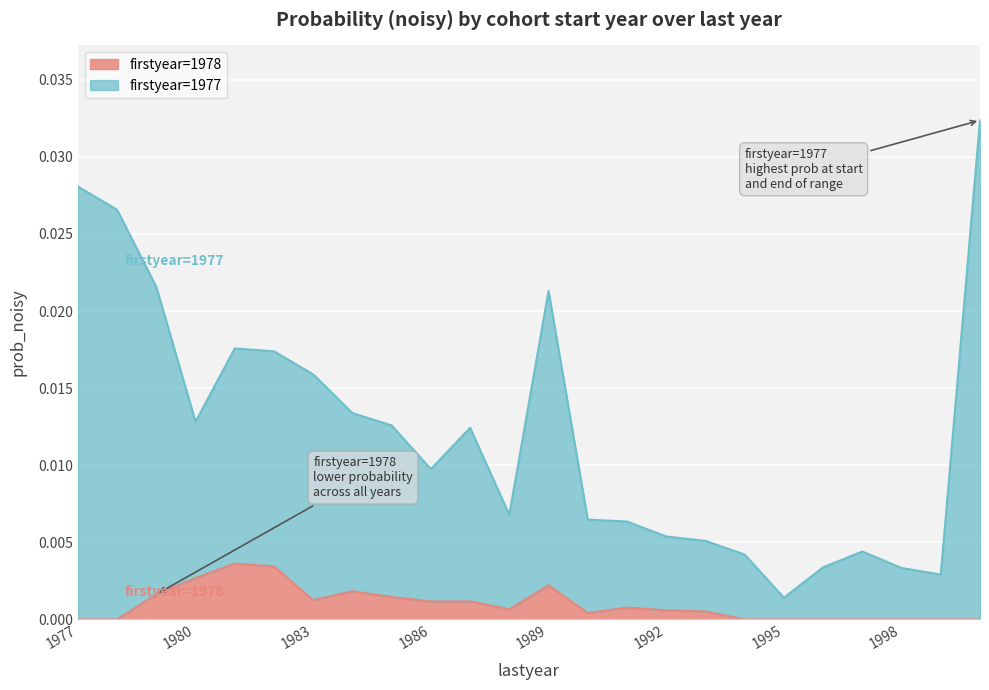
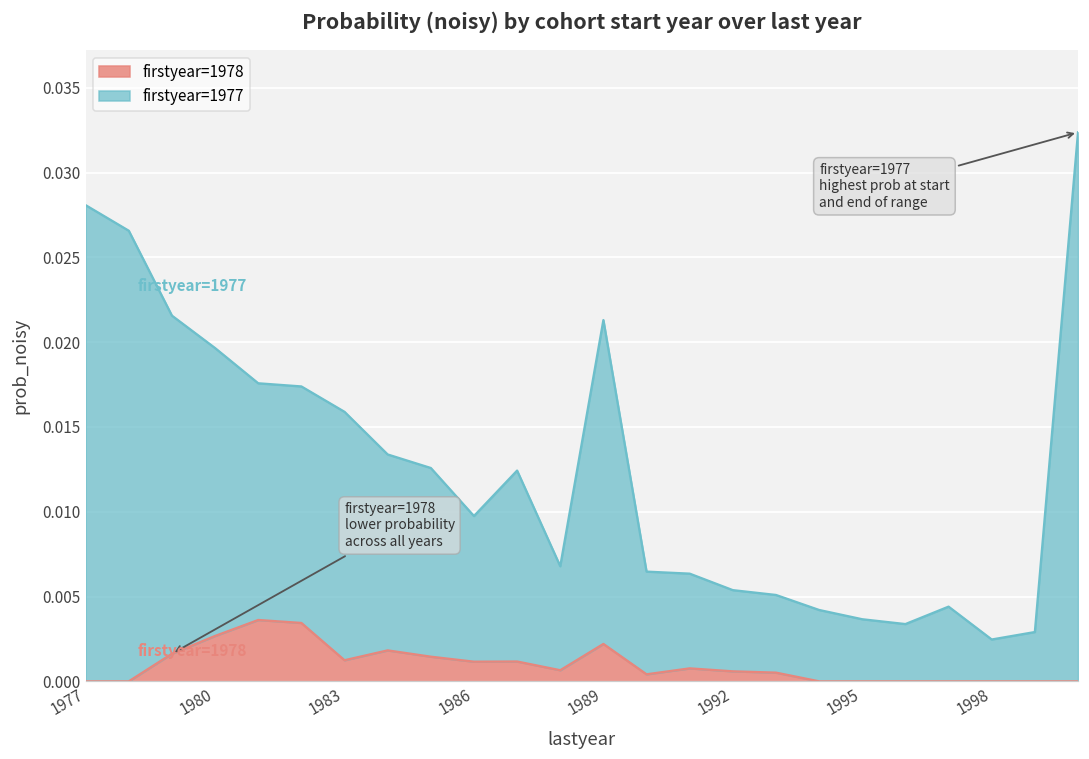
firstyear=1977, 1980: 0.0128 -> 0.0197
firstyear=1977, 1995: 0.0014 -> 0.0037
firstyear=1977, 1998: 0.0033 -> 0.0025
